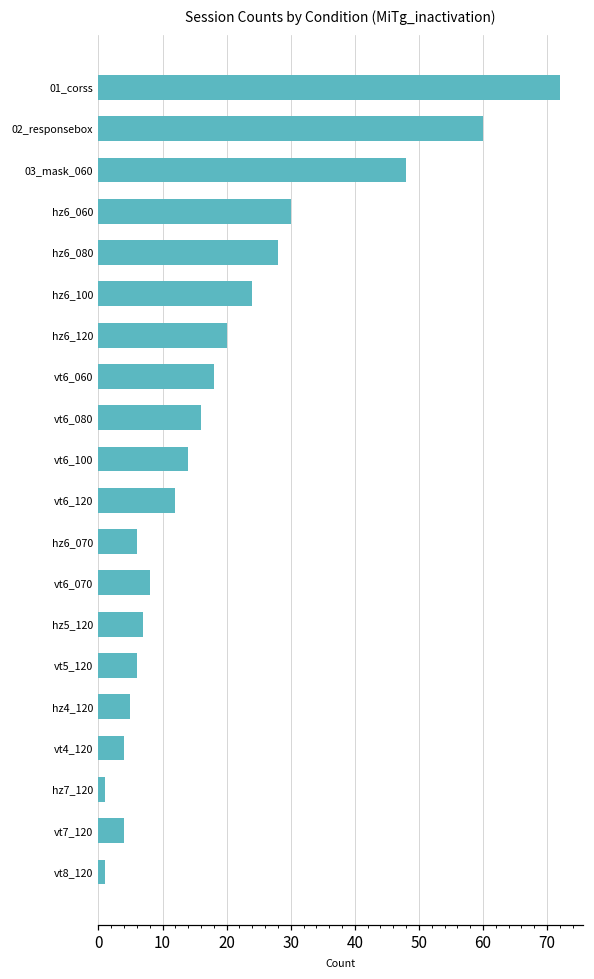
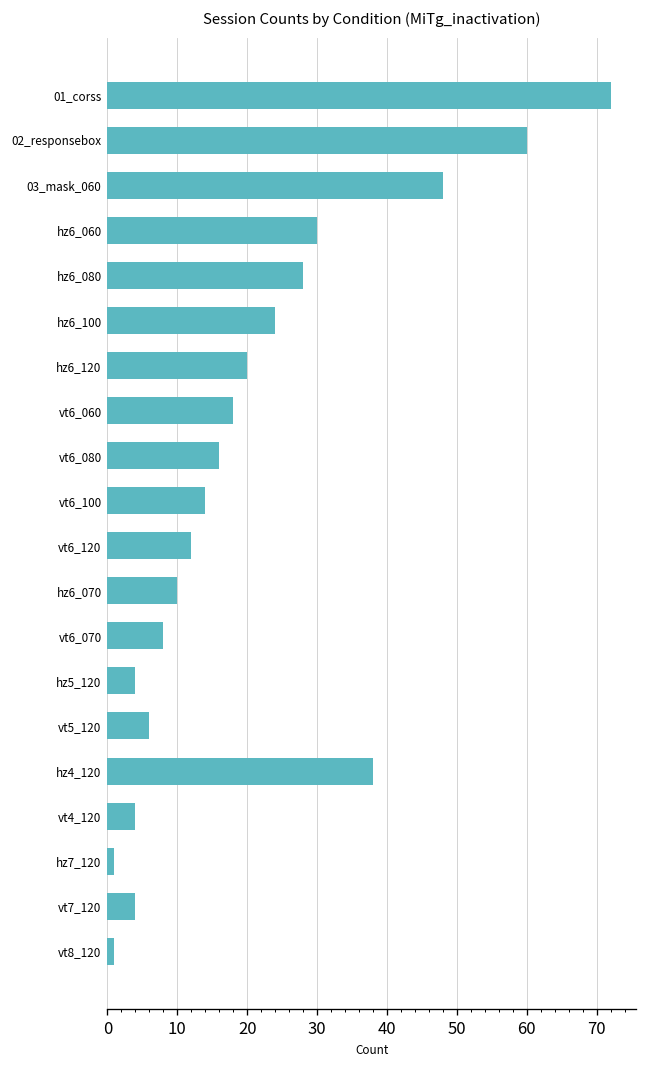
hz6_070: 6 -> 10
hz5_120: 7 -> 4
hz4_120: 5 -> 38
